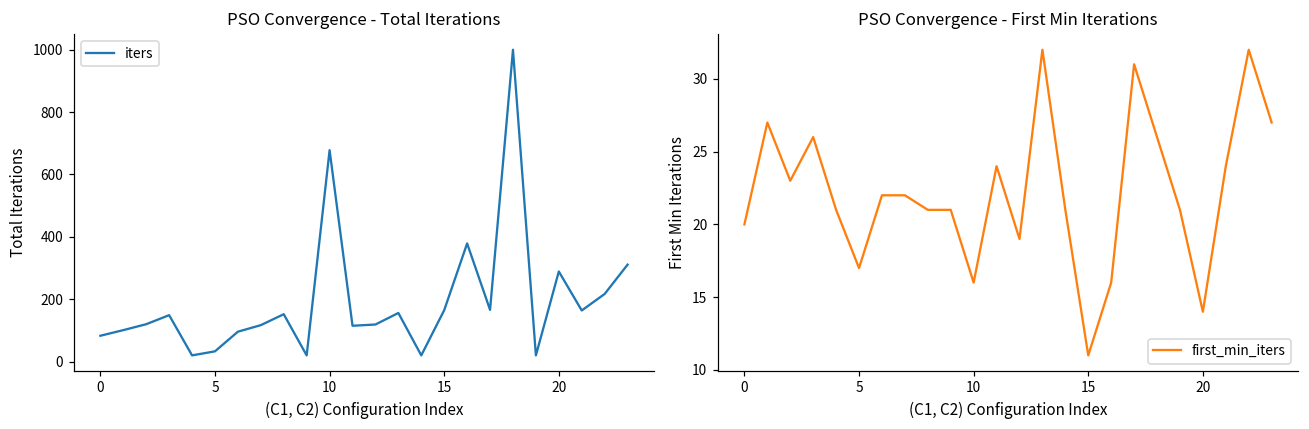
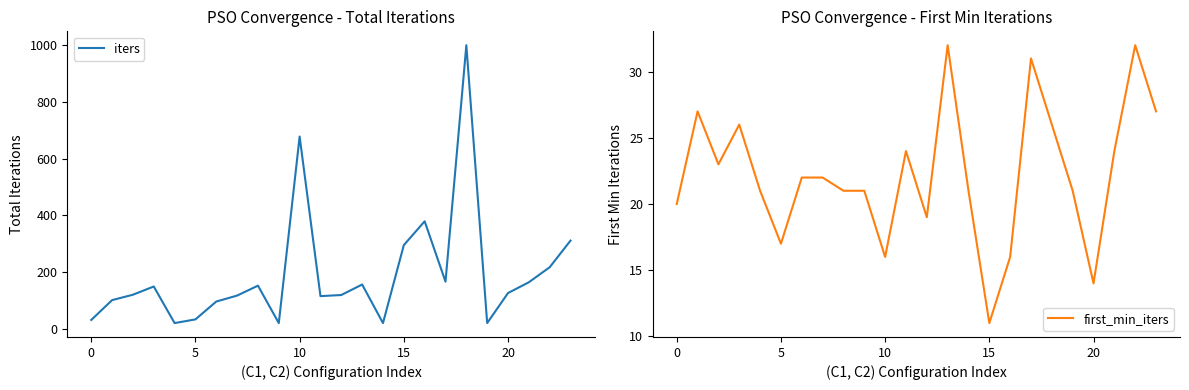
PSO Convergence - Total Iterations, 0: 80 -> 30
PSO Convergence - Total Iterations, 15: 170 -> 300
PSO Convergence - Total Iterations, 20: 290 -> 130
